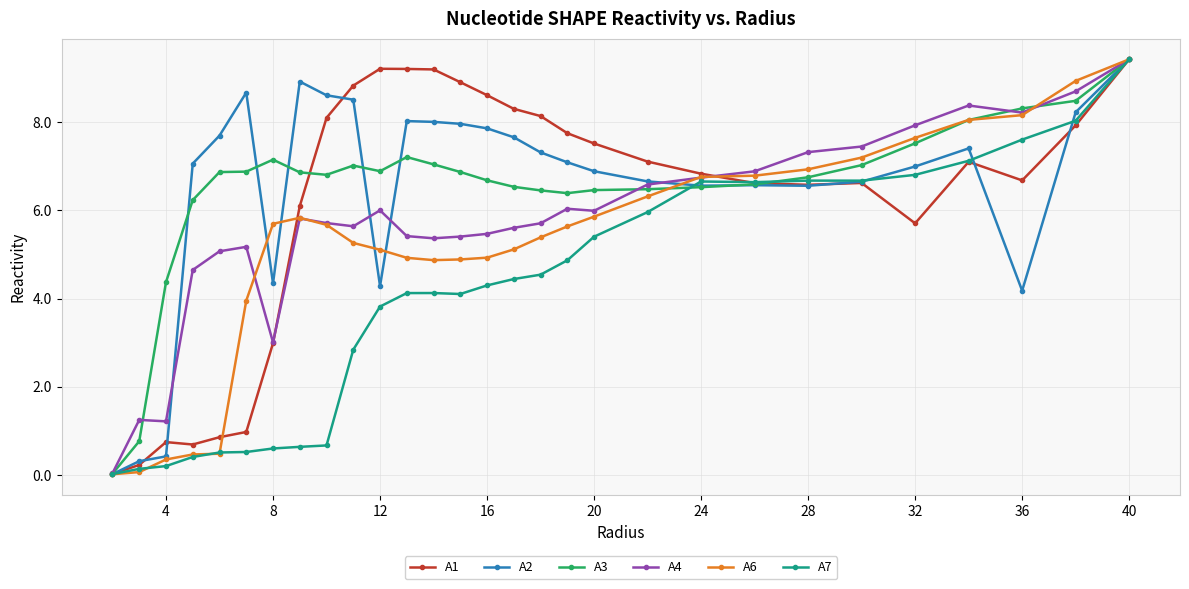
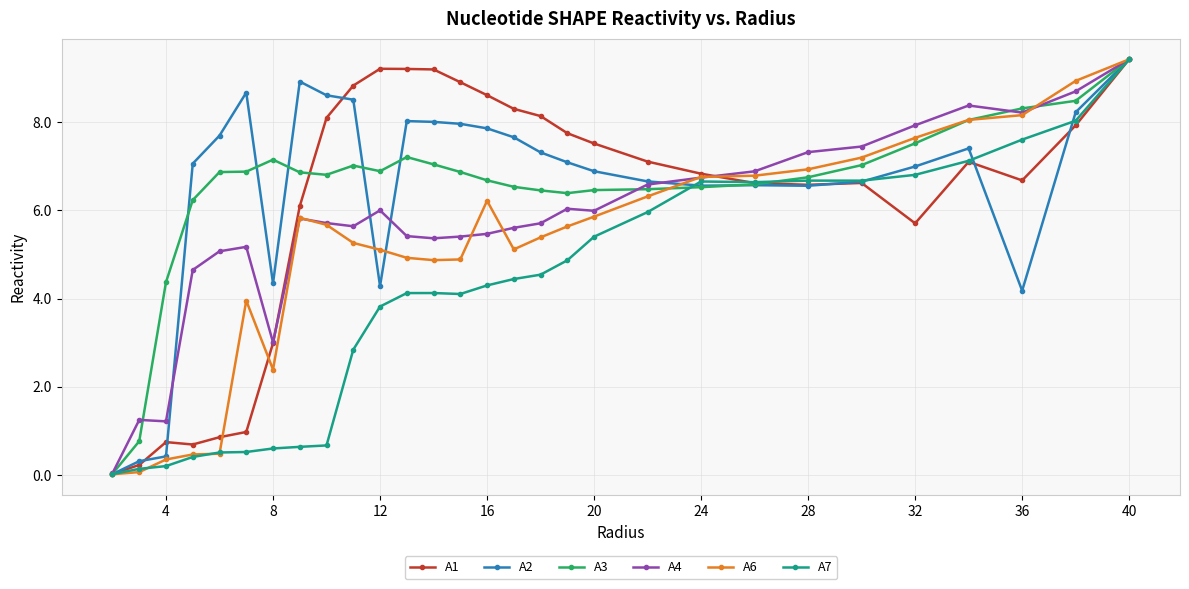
A6, 8: 5.7 -> 2.4
A6, 16: 4.9 -> 6.2
